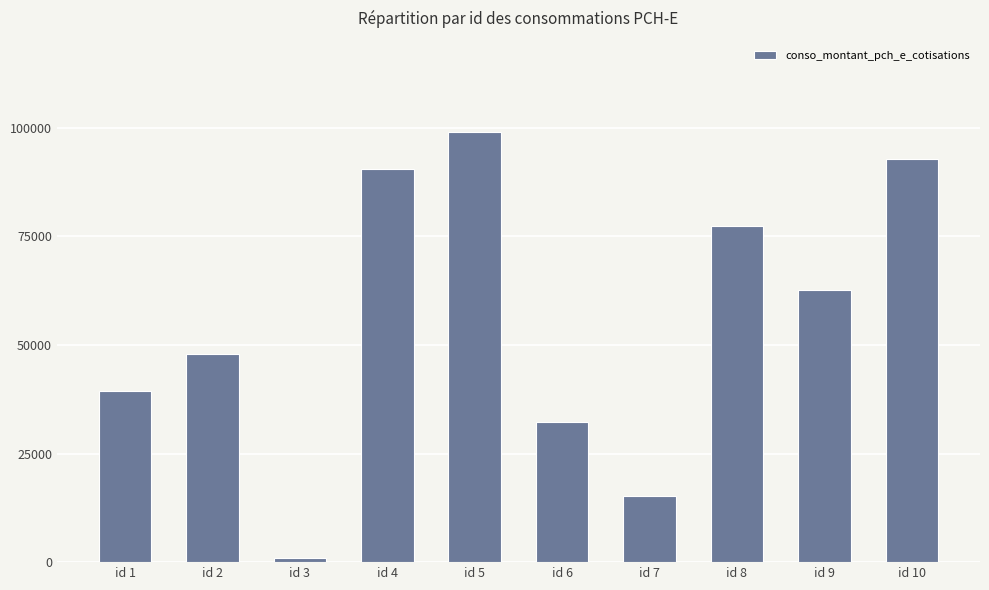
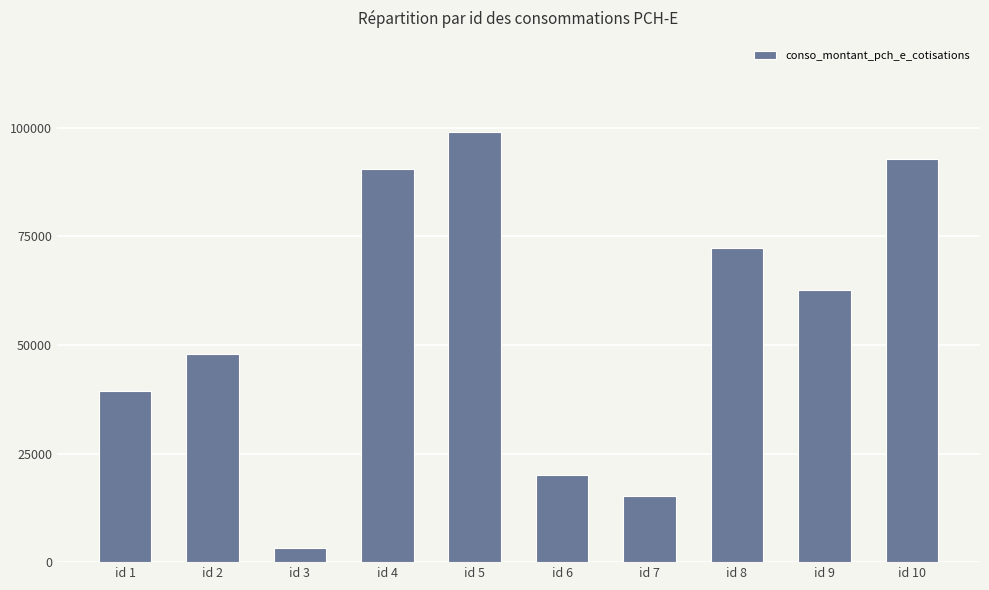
id 3: 1000 -> 3000
id 6: 32000 -> 20000
id 8: 77000 -> 72000
